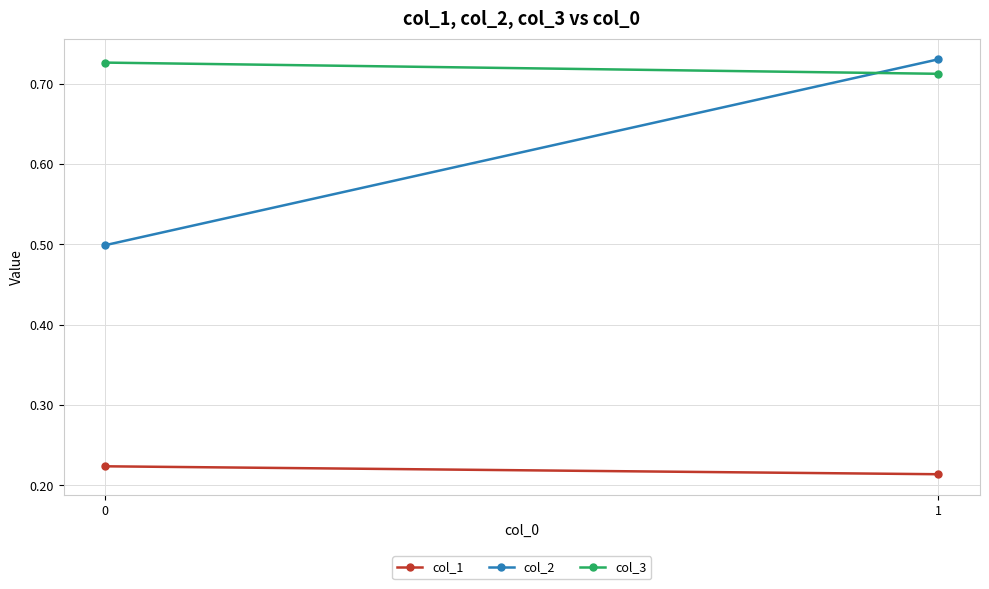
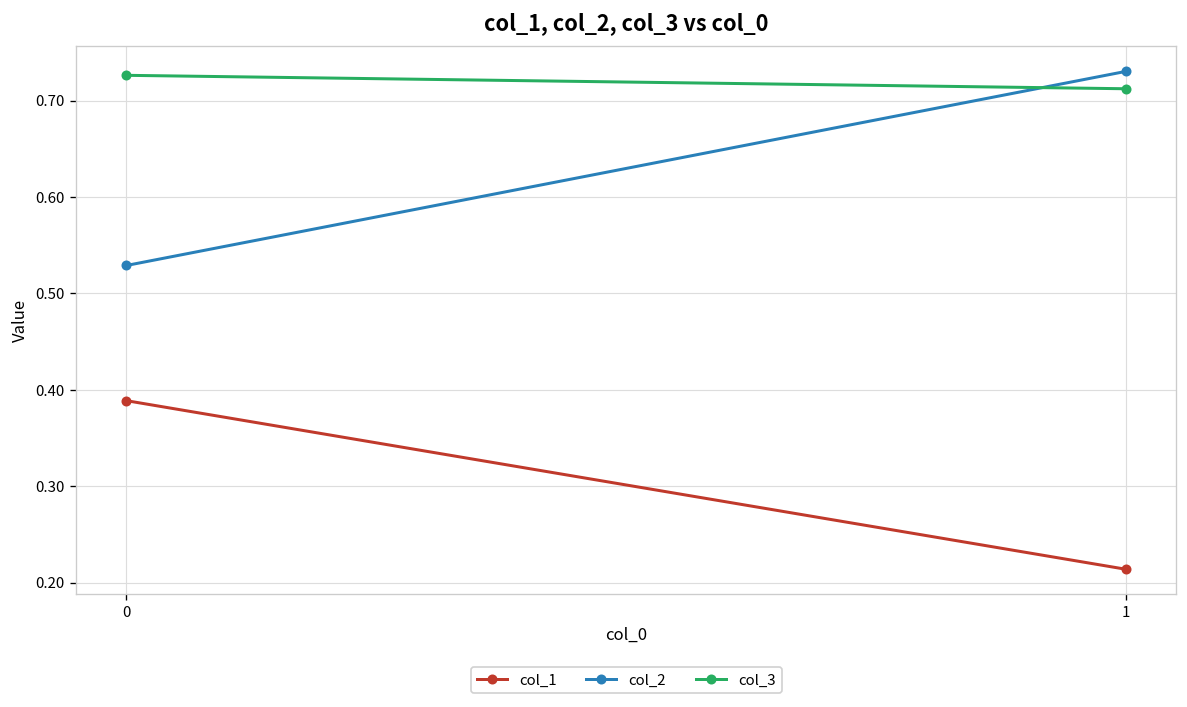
col_1, 0: 0.22 -> 0.39
col_2, 0: 0.50 -> 0.53
